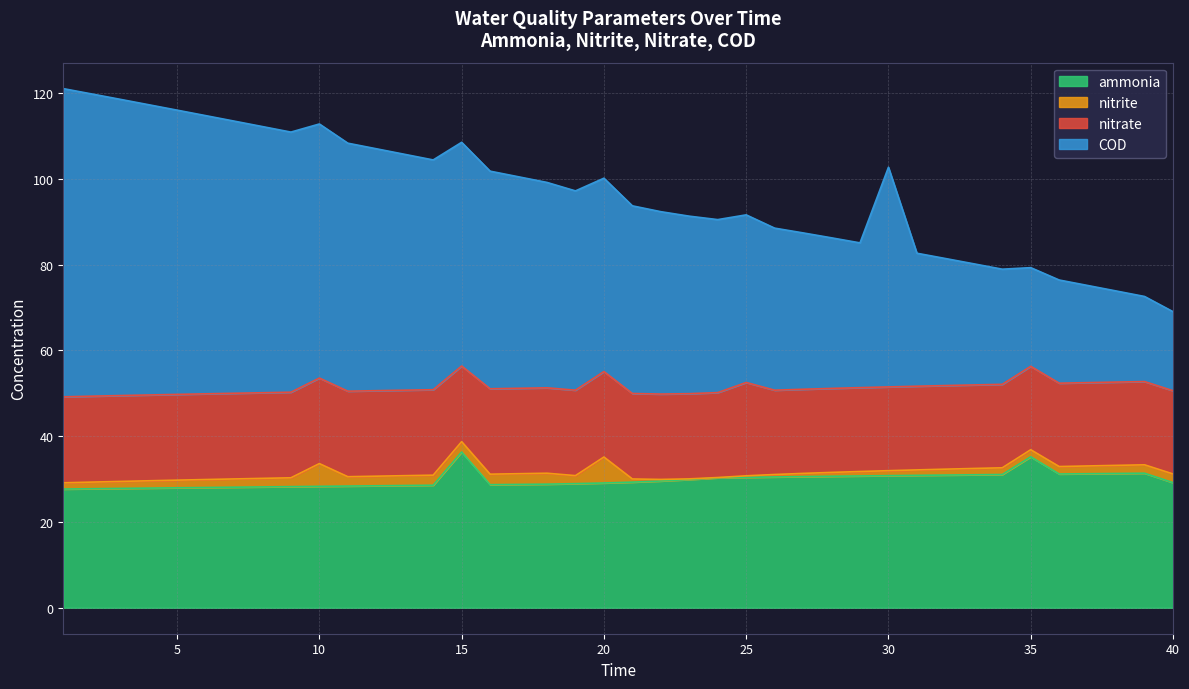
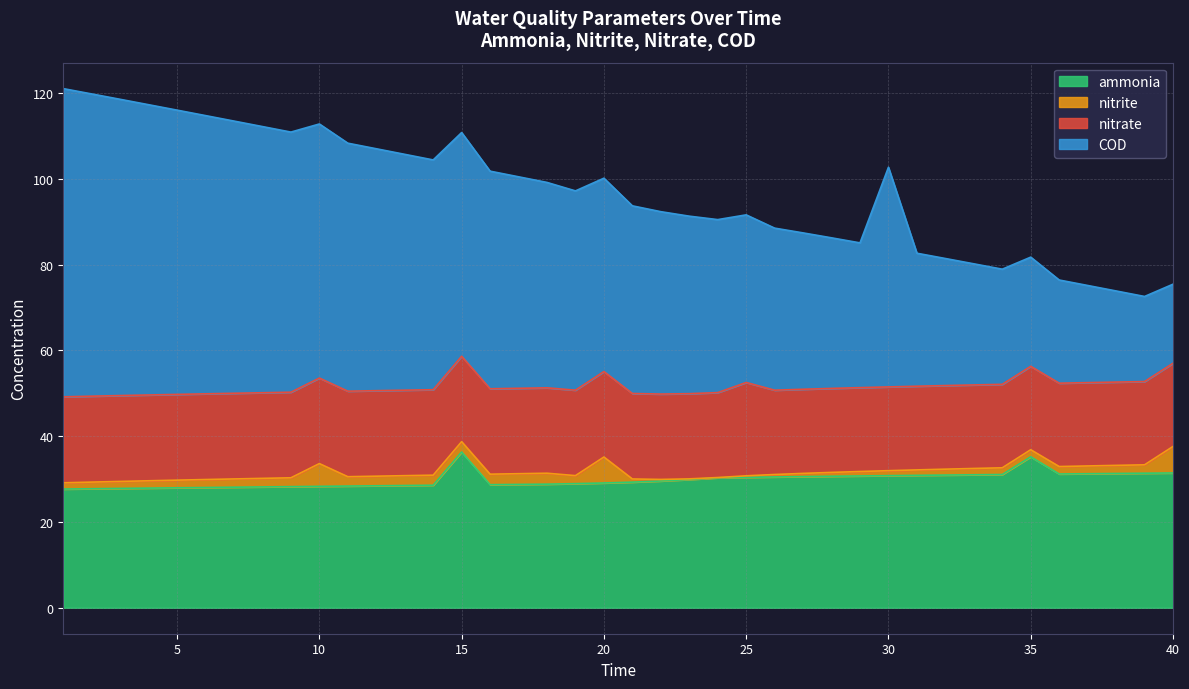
nitrate, 15: 18 -> 20
COD, 35: 23 -> 25
ammonia, 40: 29 -> 31
nitrite, 40: 2 -> 6
